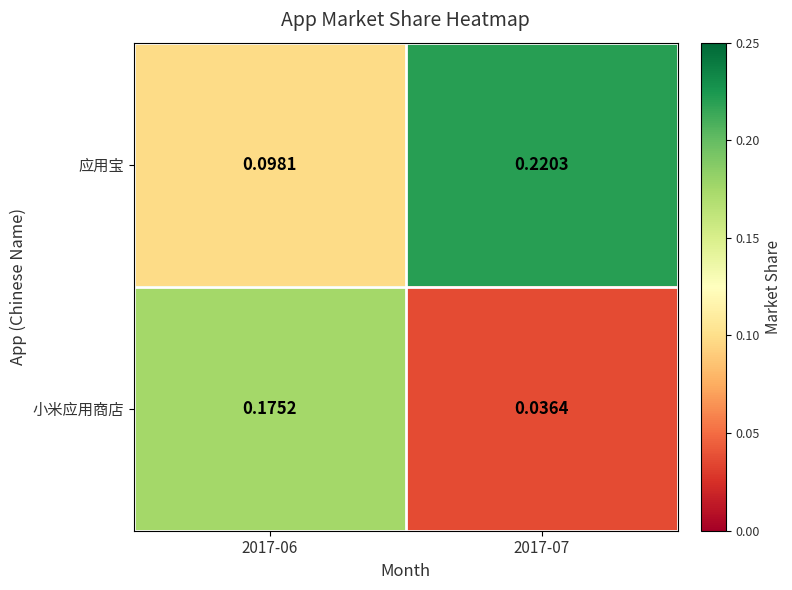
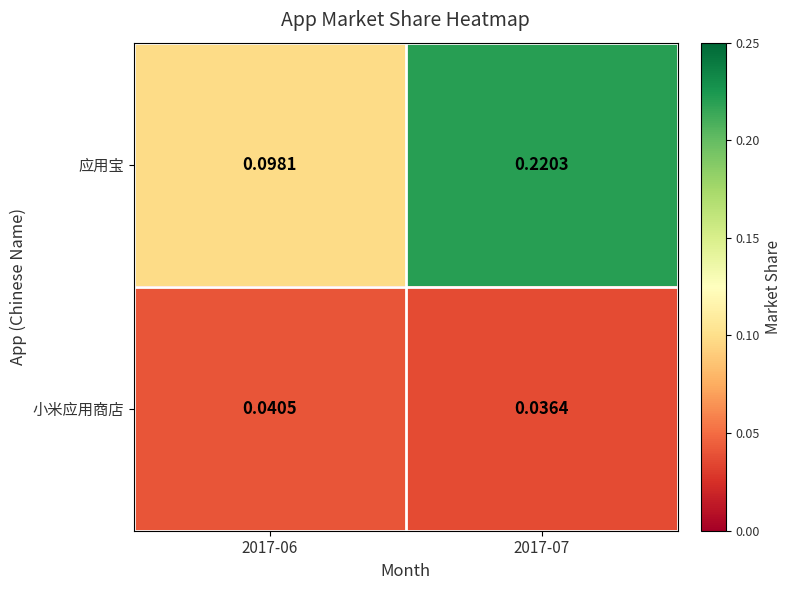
小米应用商店, 2017-06: 0.1752 -> 0.0405
